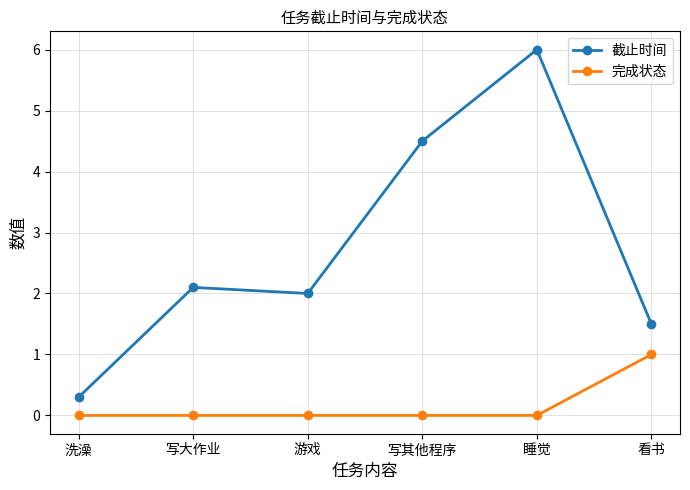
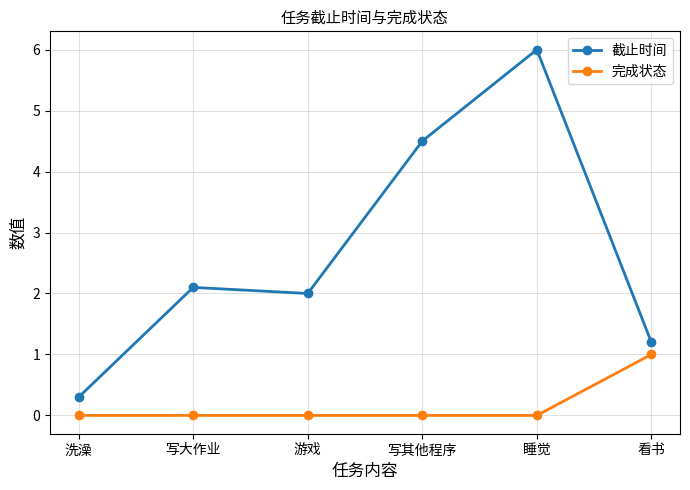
截止时间, 看书: 1.5 -> 1.2
